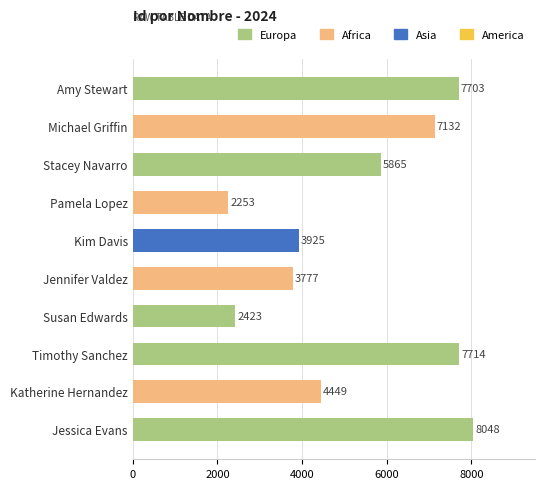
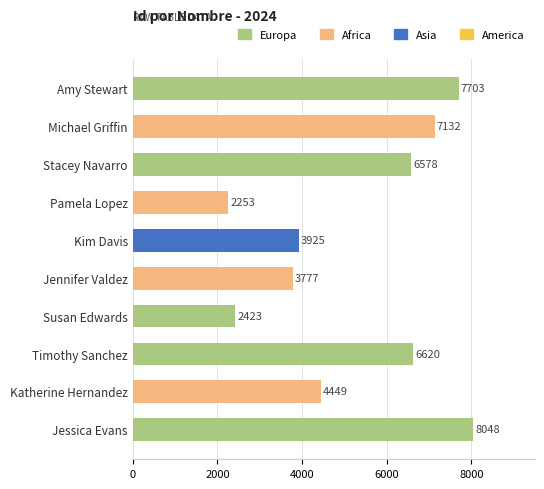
Stacey Navarro: 5865 -> 6578
Timothy Sanchez: 7714 -> 6620
